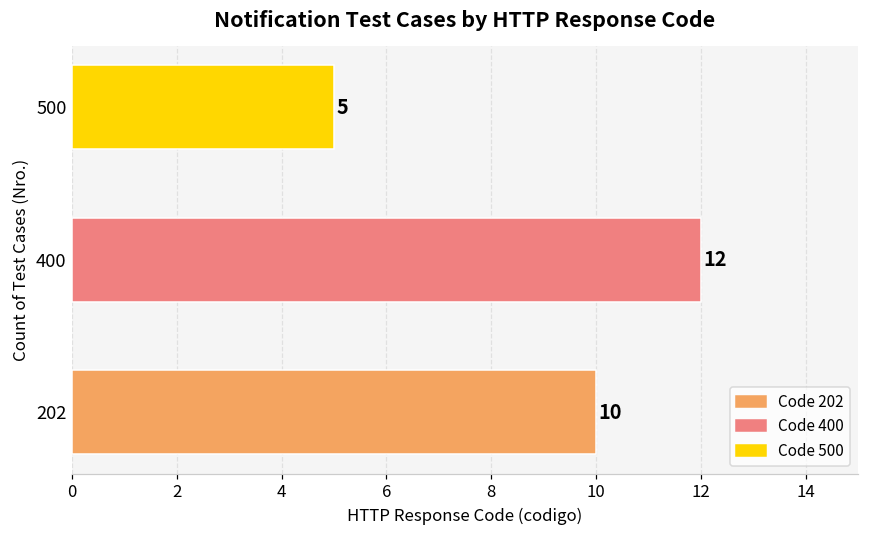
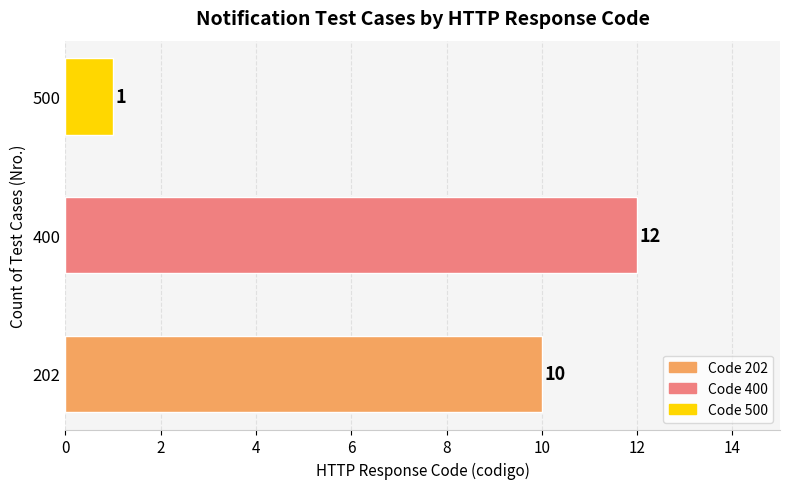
500: 5 -> 1
